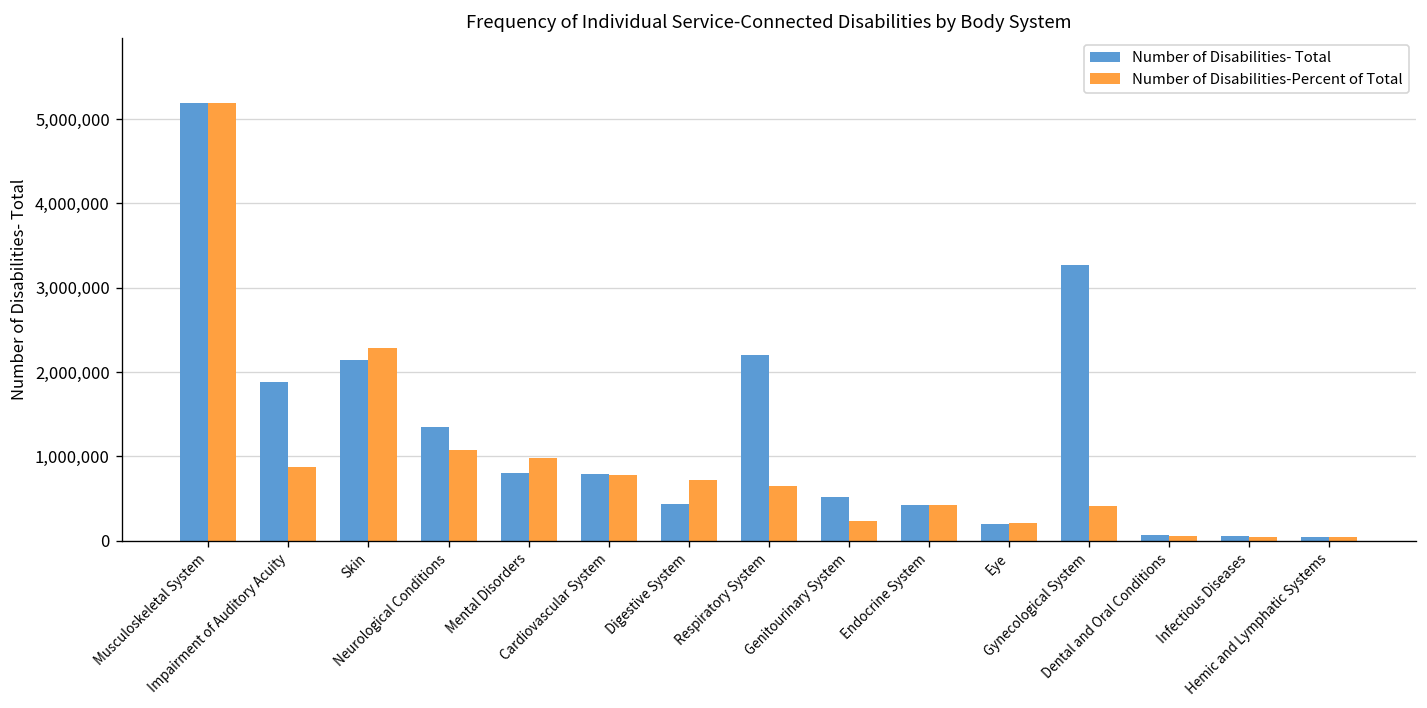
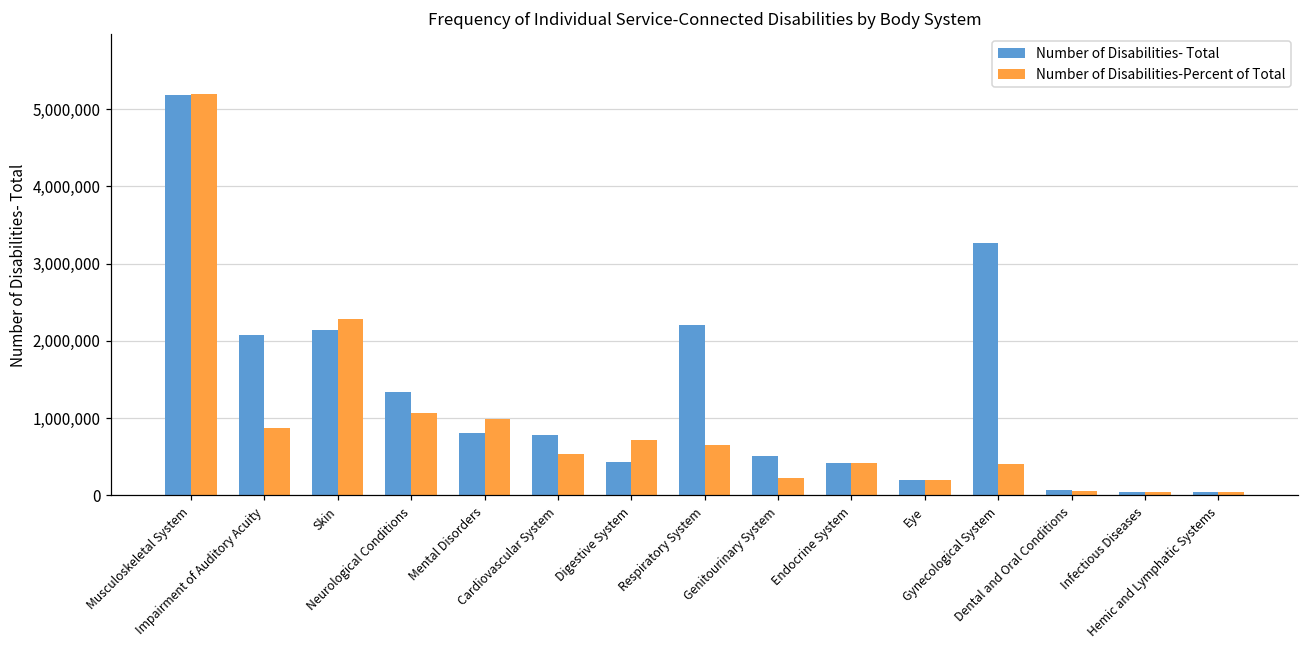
Number of Disabilities- Total, Impairment of Auditory Acuity: 1,900,000 -> 2,100,000
Number of Disabilities-Percent of Total, Cardiovascular System: 800,000 -> 500,000
